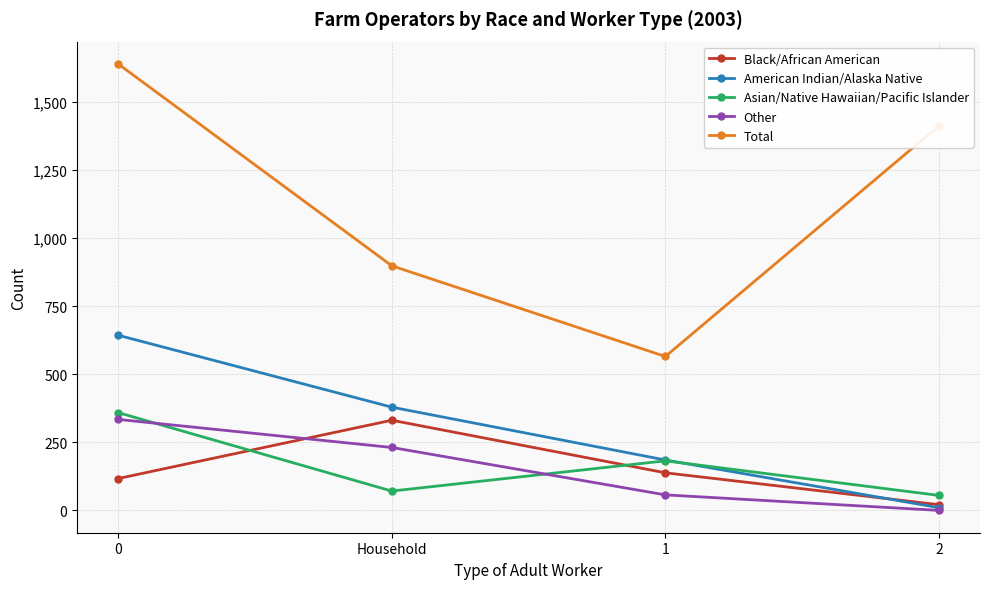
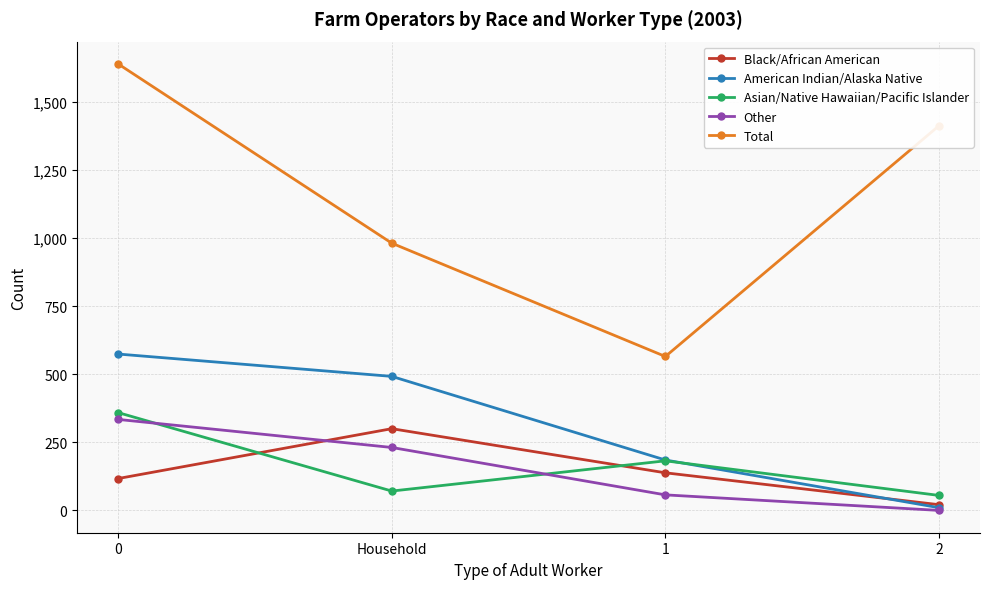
American Indian/Alaska Native, 0: 640 -> 570
Black/African American, Household: 330 -> 300
American Indian/Alaska Native, Household: 380 -> 490
Total, Household: 900 -> 980
